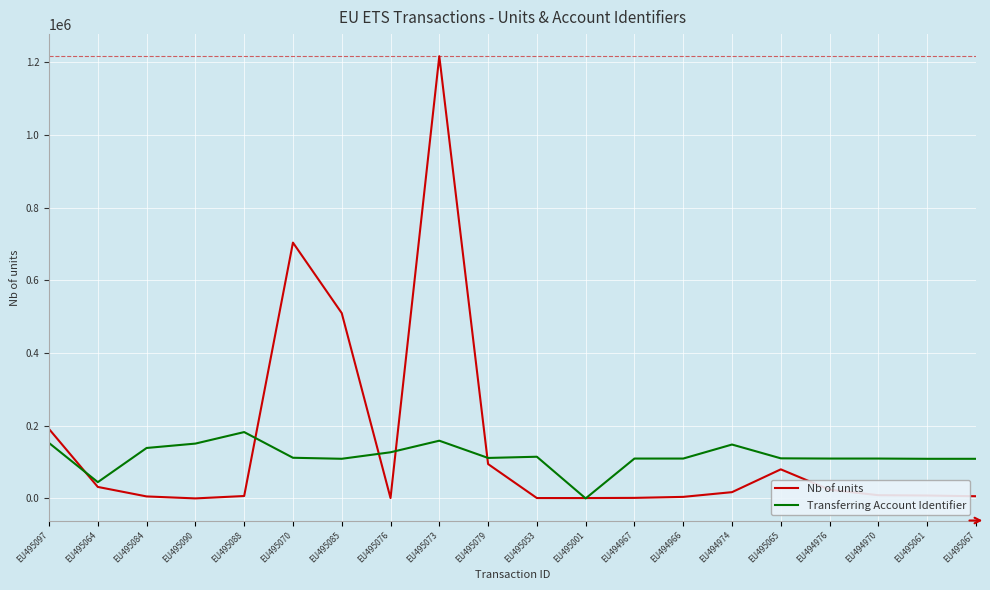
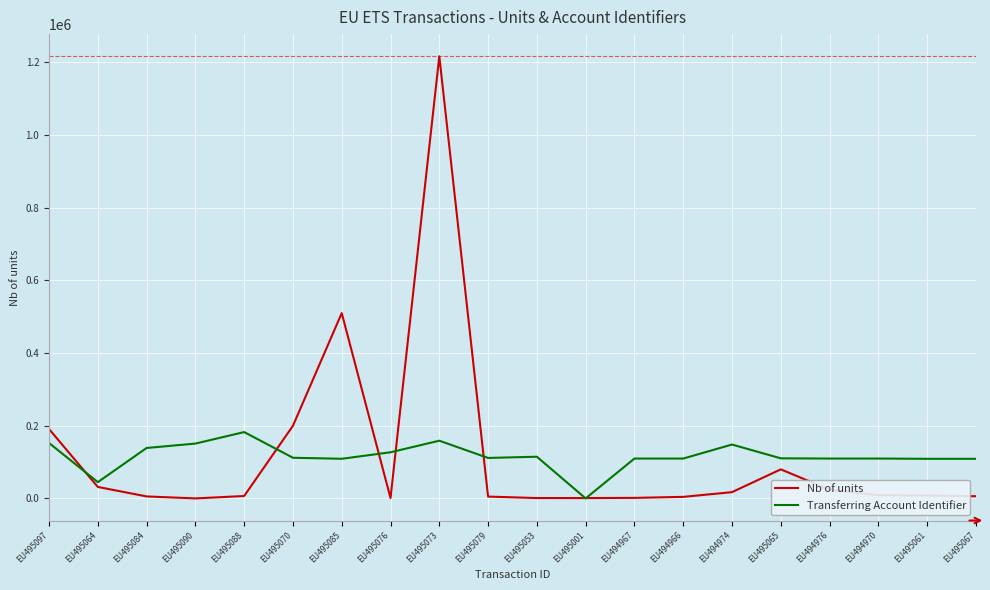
Nb of units, EU495070: 700000 -> 200000
Nb of units, EU495079: 90000 -> 10000
